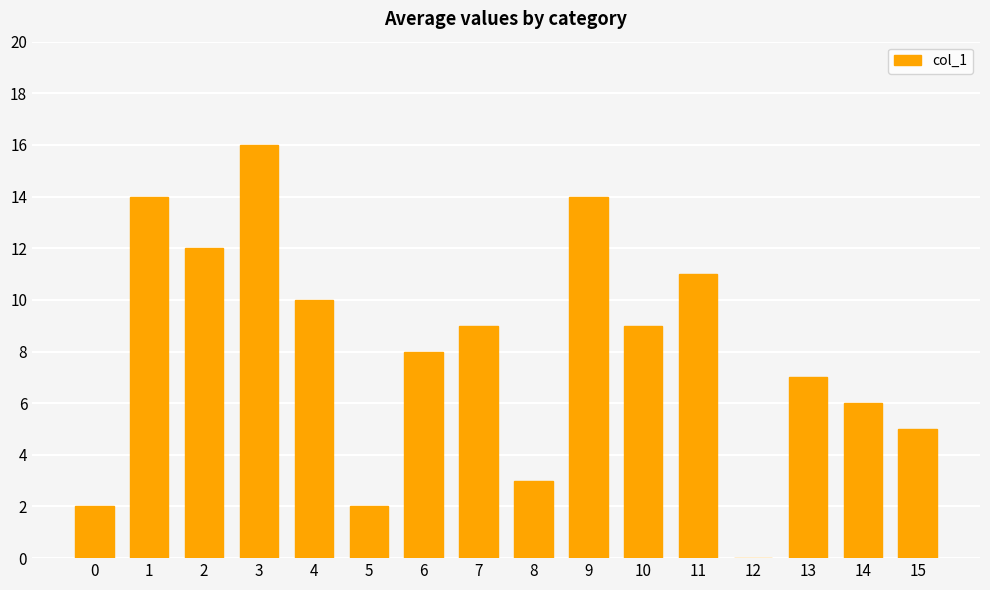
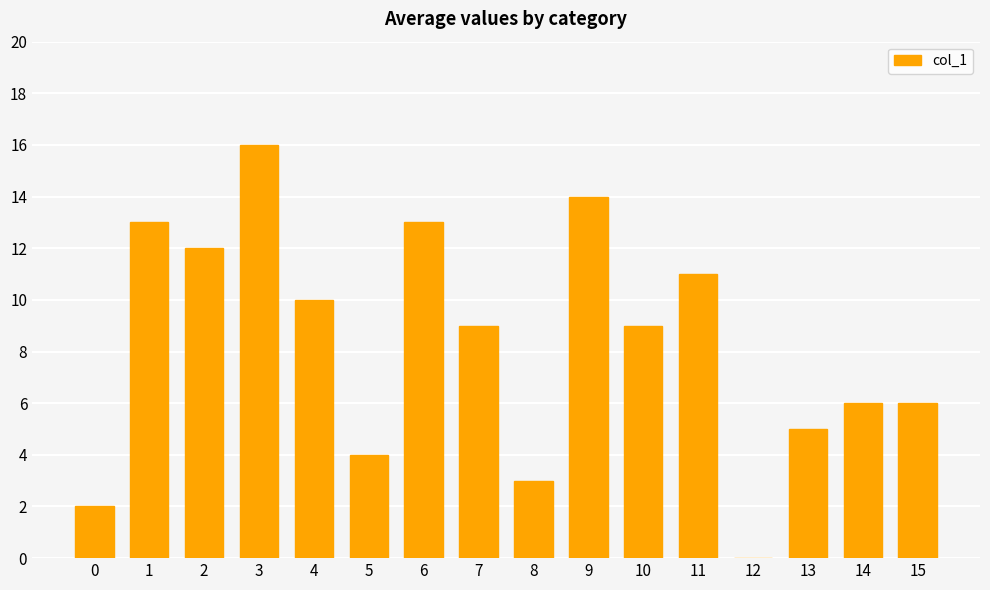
1: 14 -> 13
5: 2 -> 4
6: 8 -> 13
13: 7 -> 5
15: 5 -> 6
